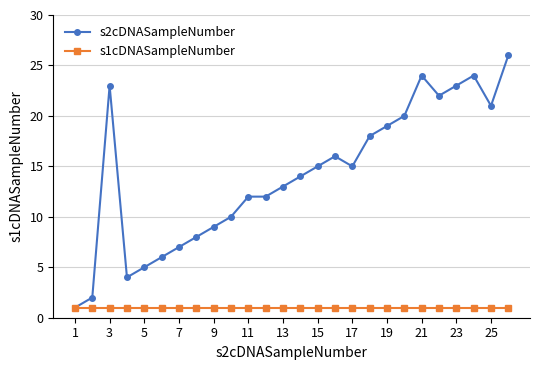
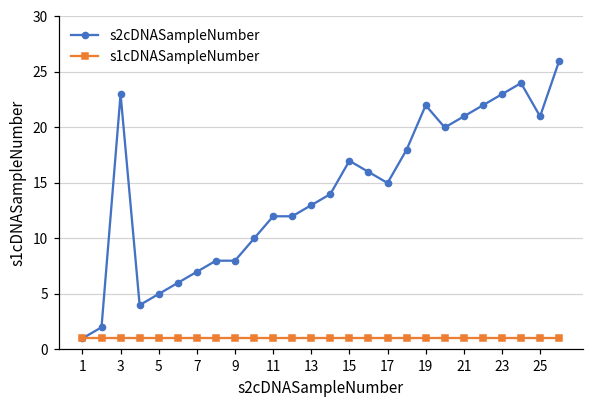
s2cDNASampleNumber, 9: 9 -> 8
s2cDNASampleNumber, 15: 15 -> 17
s2cDNASampleNumber, 19: 19 -> 22
s2cDNASampleNumber, 21: 24 -> 21
